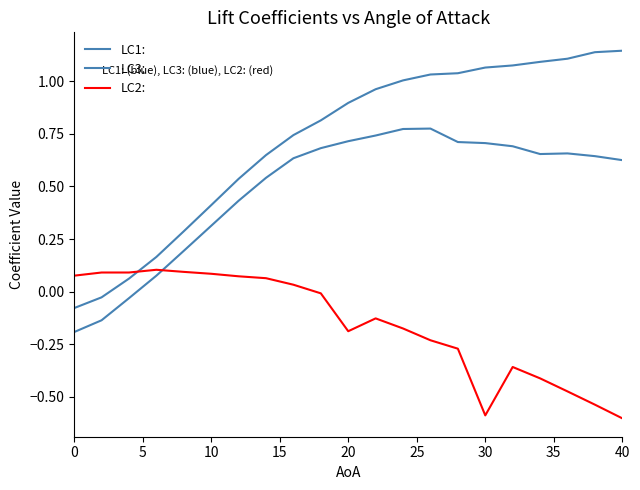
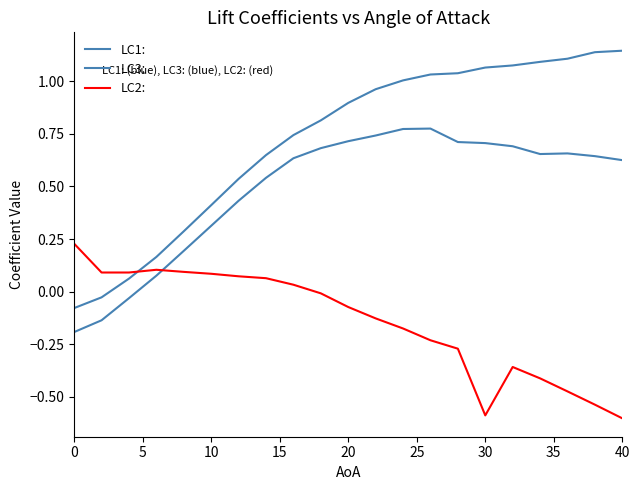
LC2:, 0: 0.08 -> 0.23
LC2:, 20: -0.19 -> -0.07
